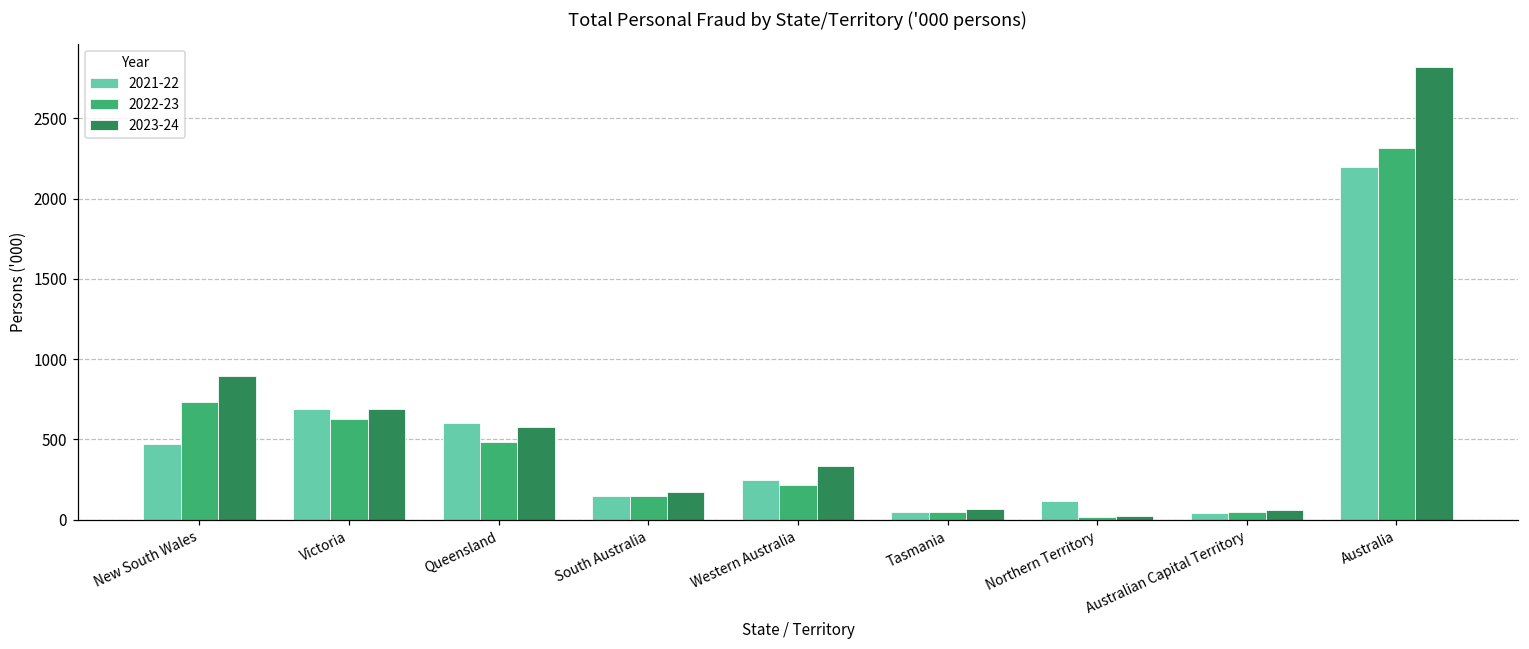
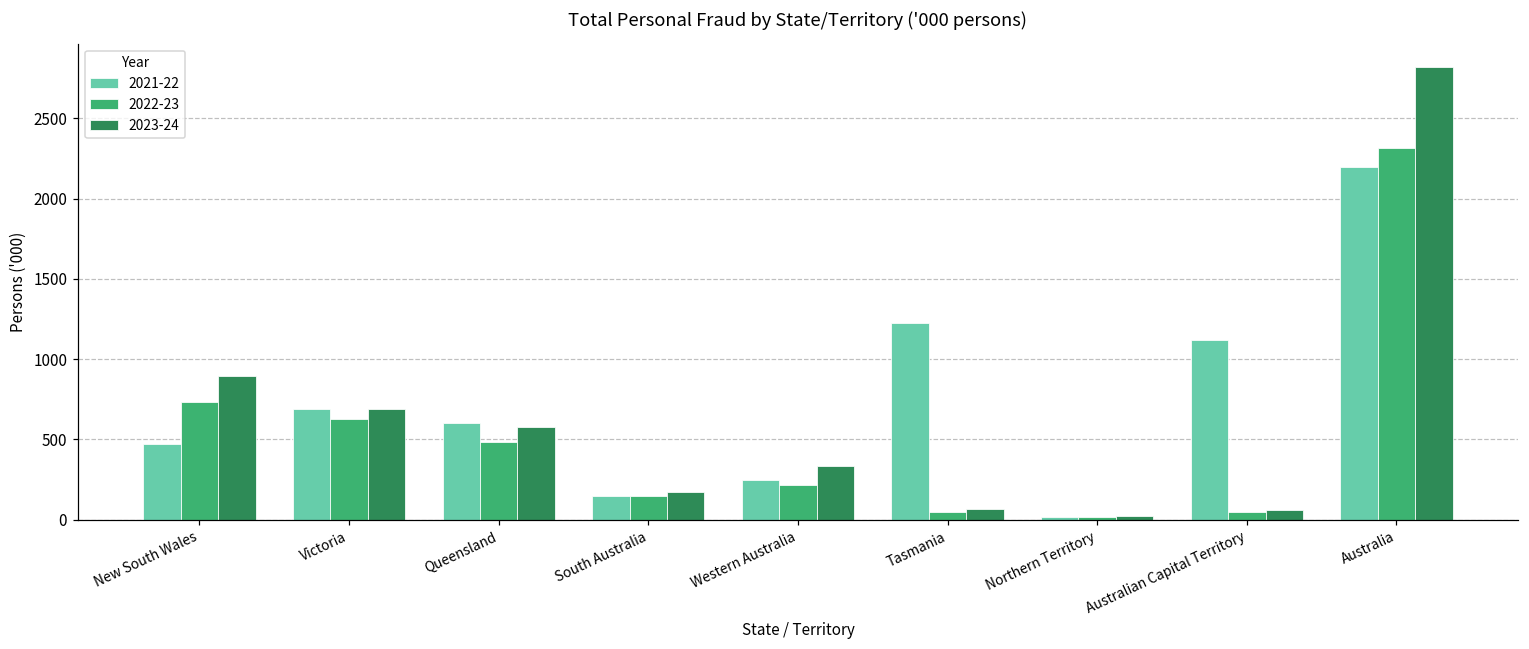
2021-22, Tasmania: 50 -> 1230
2021-22, Northern Territory: 110 -> 10
2021-22, Australian Capital Territory: 40 -> 1120
